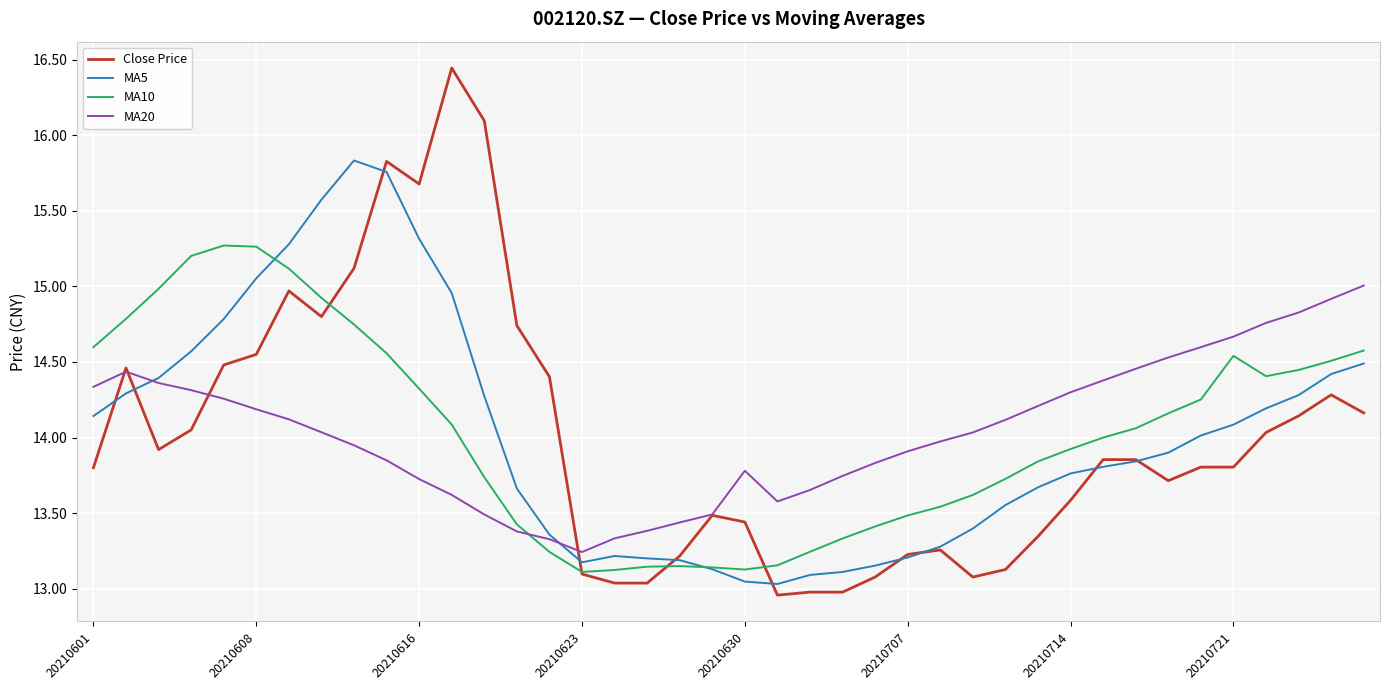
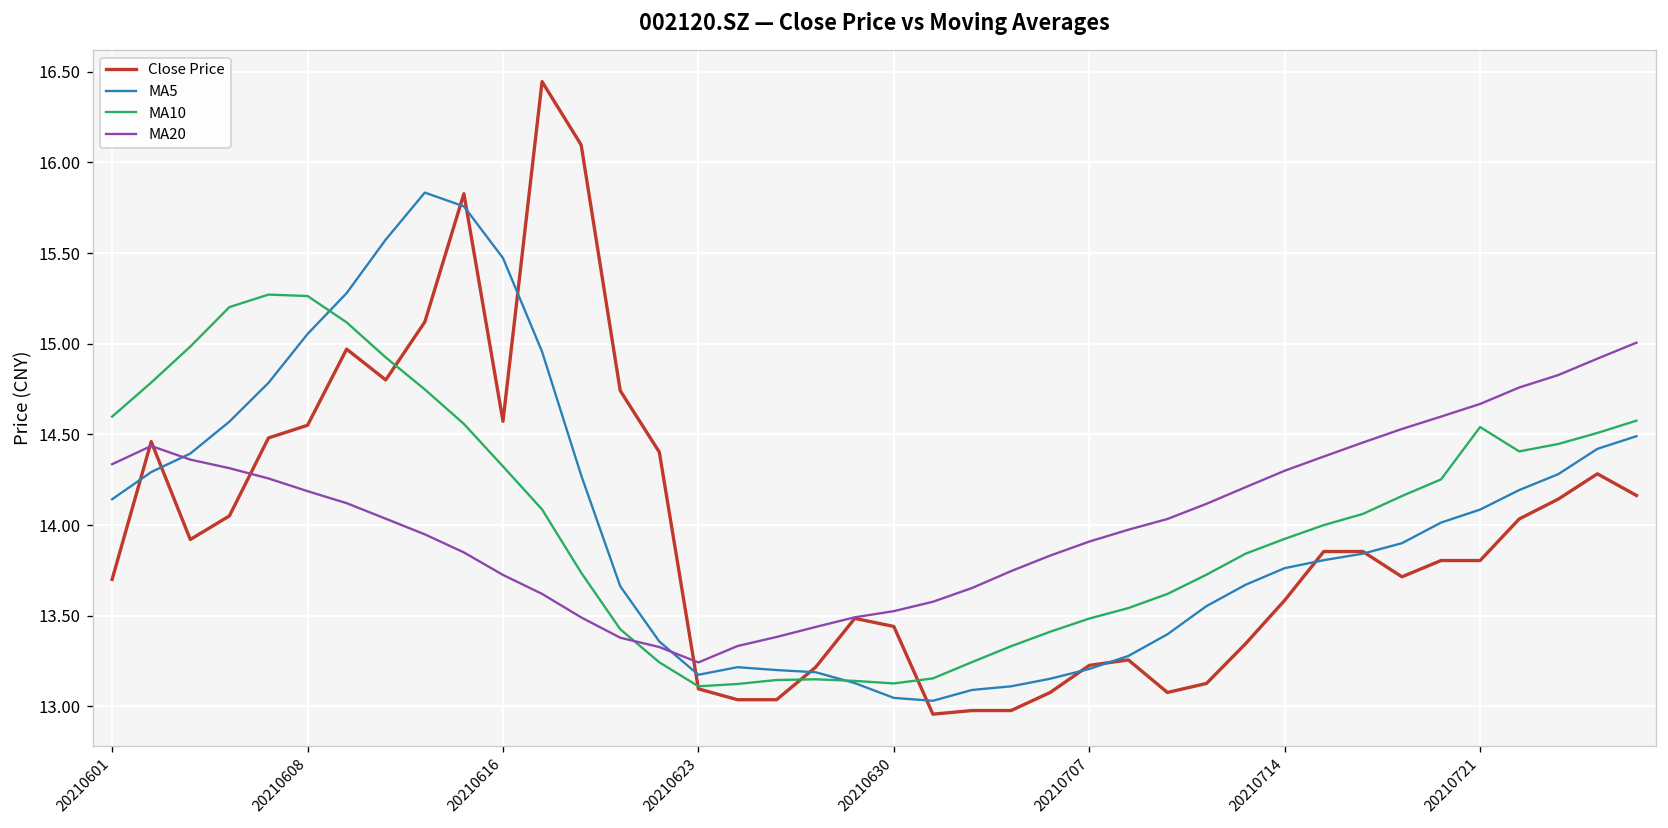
Close Price, 20210601: 13.8 -> 13.7
Close Price, 20210616: 15.68 -> 14.57
MA5, 20210616: 15.31 -> 15.47
MA20, 20210630: 13.78 -> 13.52
